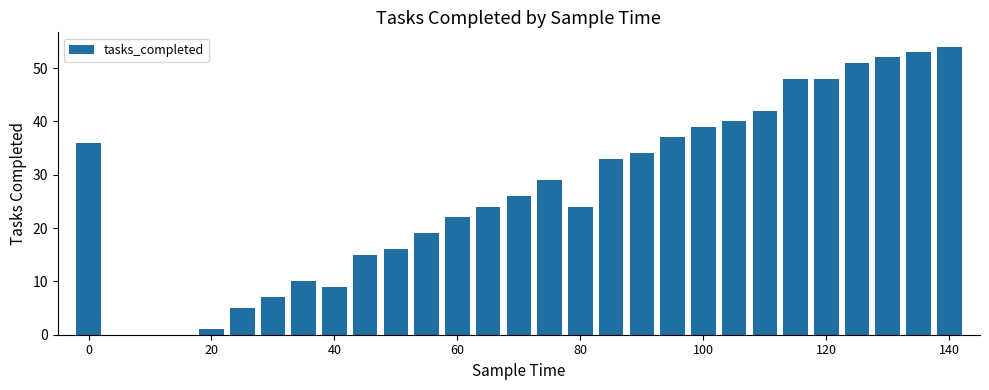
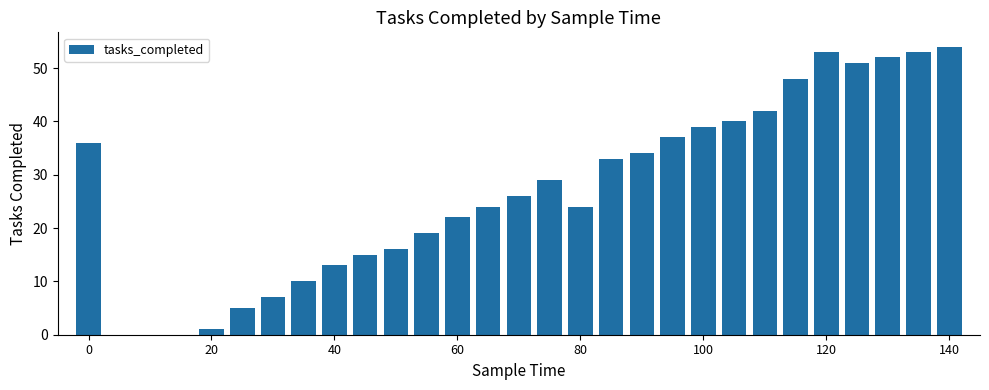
40: 9 -> 13
120: 48 -> 53
